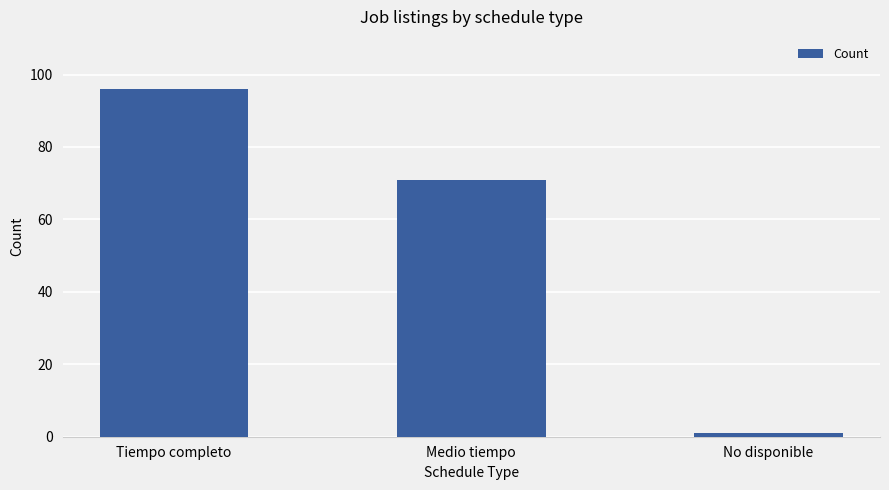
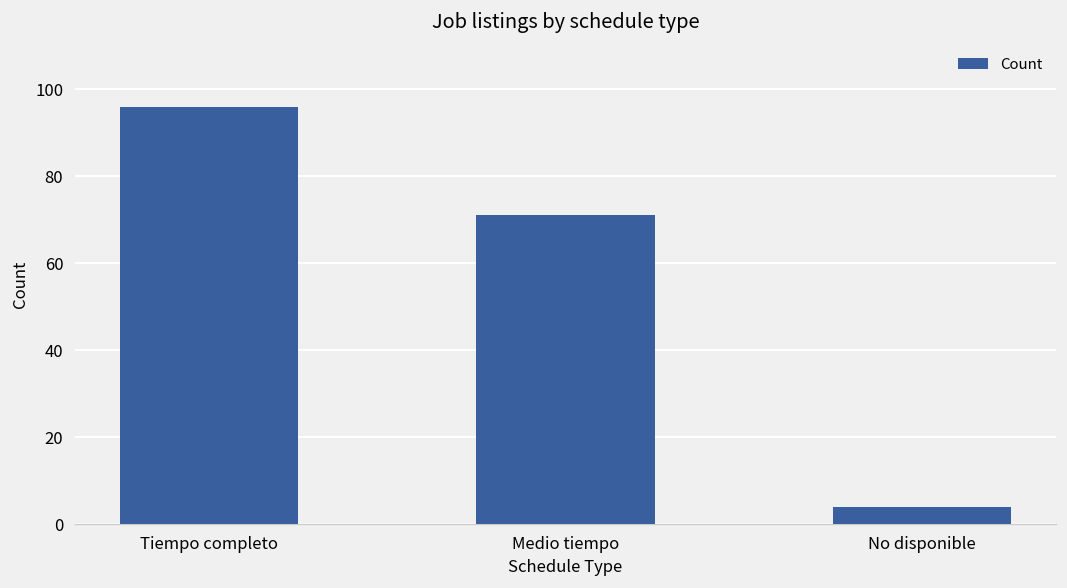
No disponible: 1 -> 4
